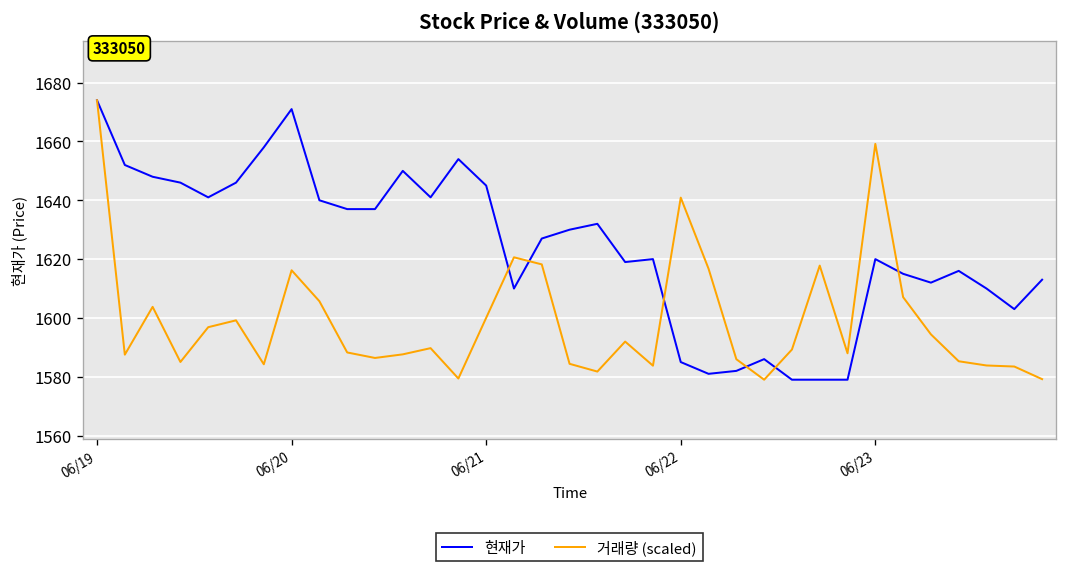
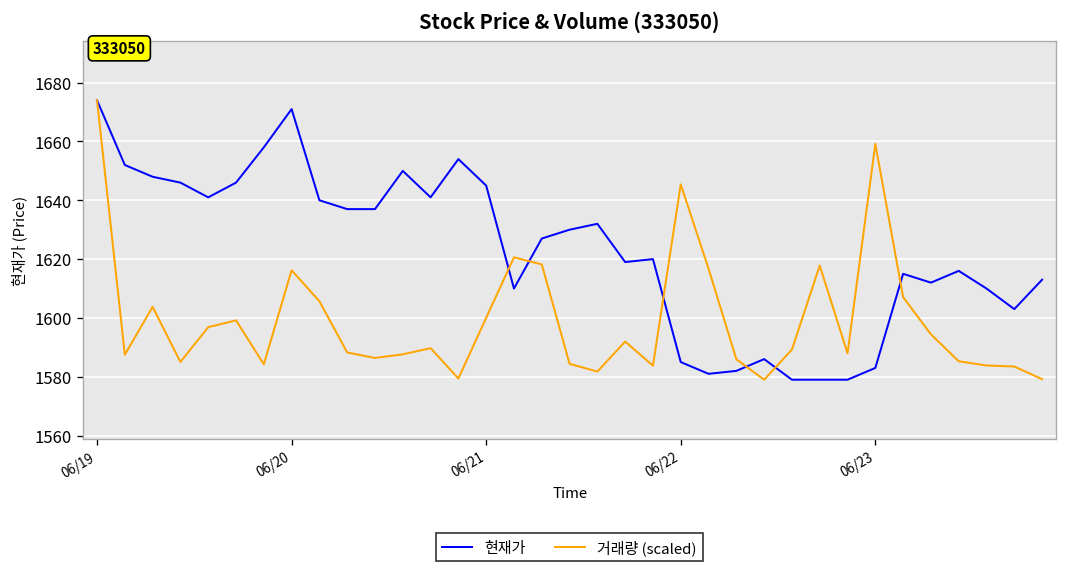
거래량 (scaled), 06/22: 1641 -> 1645
현재가, 06/23: 1620 -> 1583
